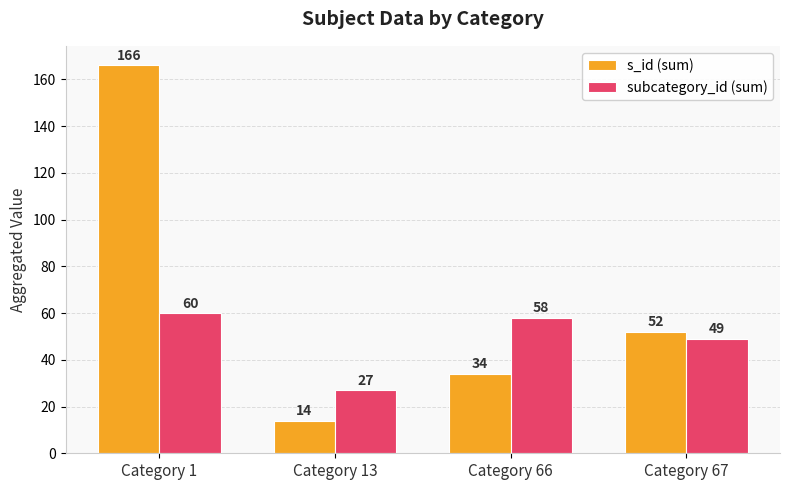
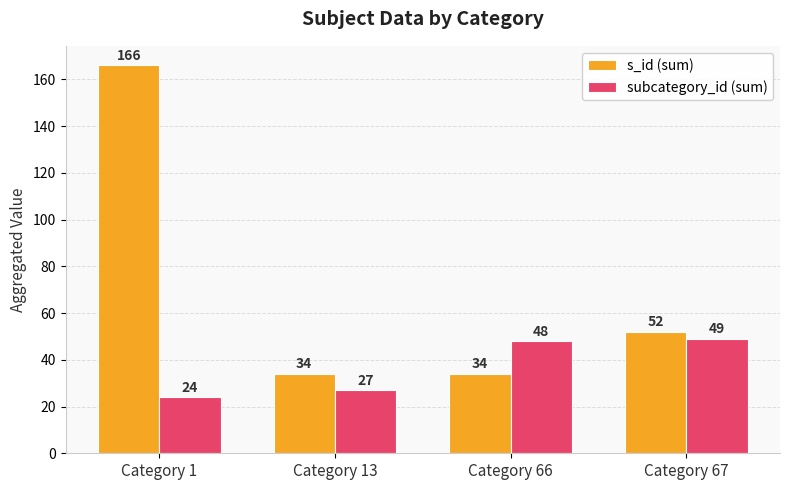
subcategory_id (sum), Category 1: 60 -> 24
s_id (sum), Category 13: 14 -> 34
subcategory_id (sum), Category 66: 58 -> 48
